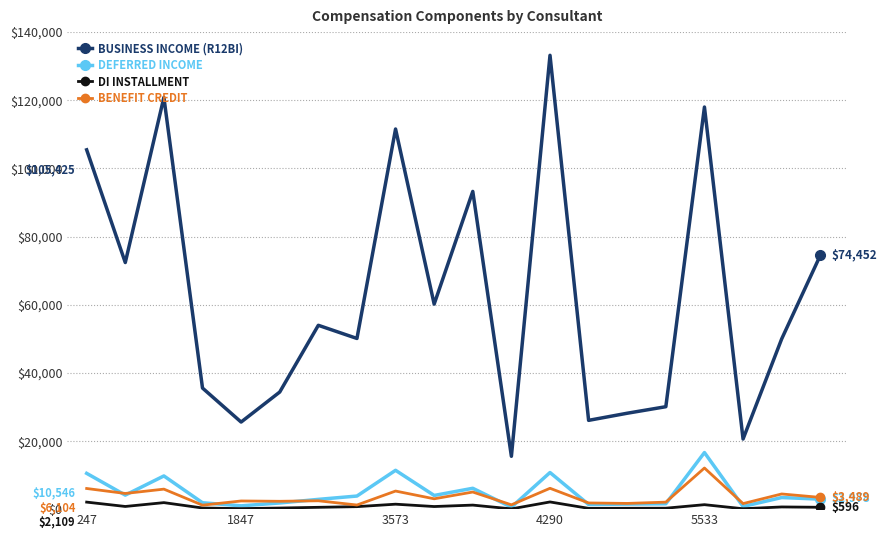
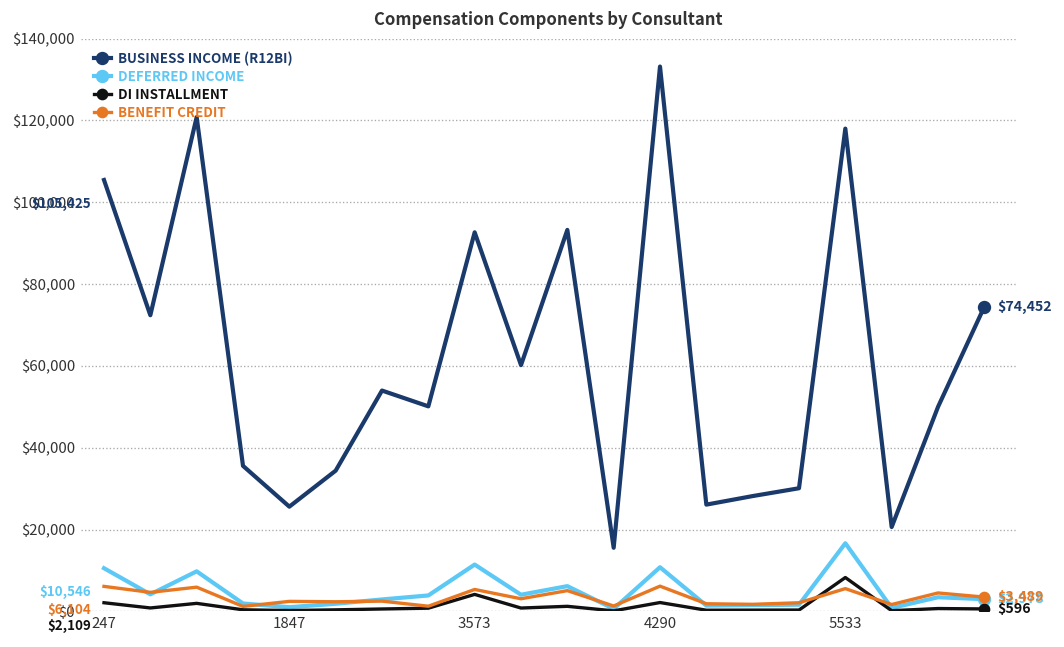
BUSINESS INCOME (R12BI), 3573: $112,000 -> $93,000
DI INSTALLMENT, 3573: $2,000 -> $4,000
DI INSTALLMENT, 5533: $1,000 -> $8,000
BENEFIT CREDIT, 5533: $12,000 -> $6,000
